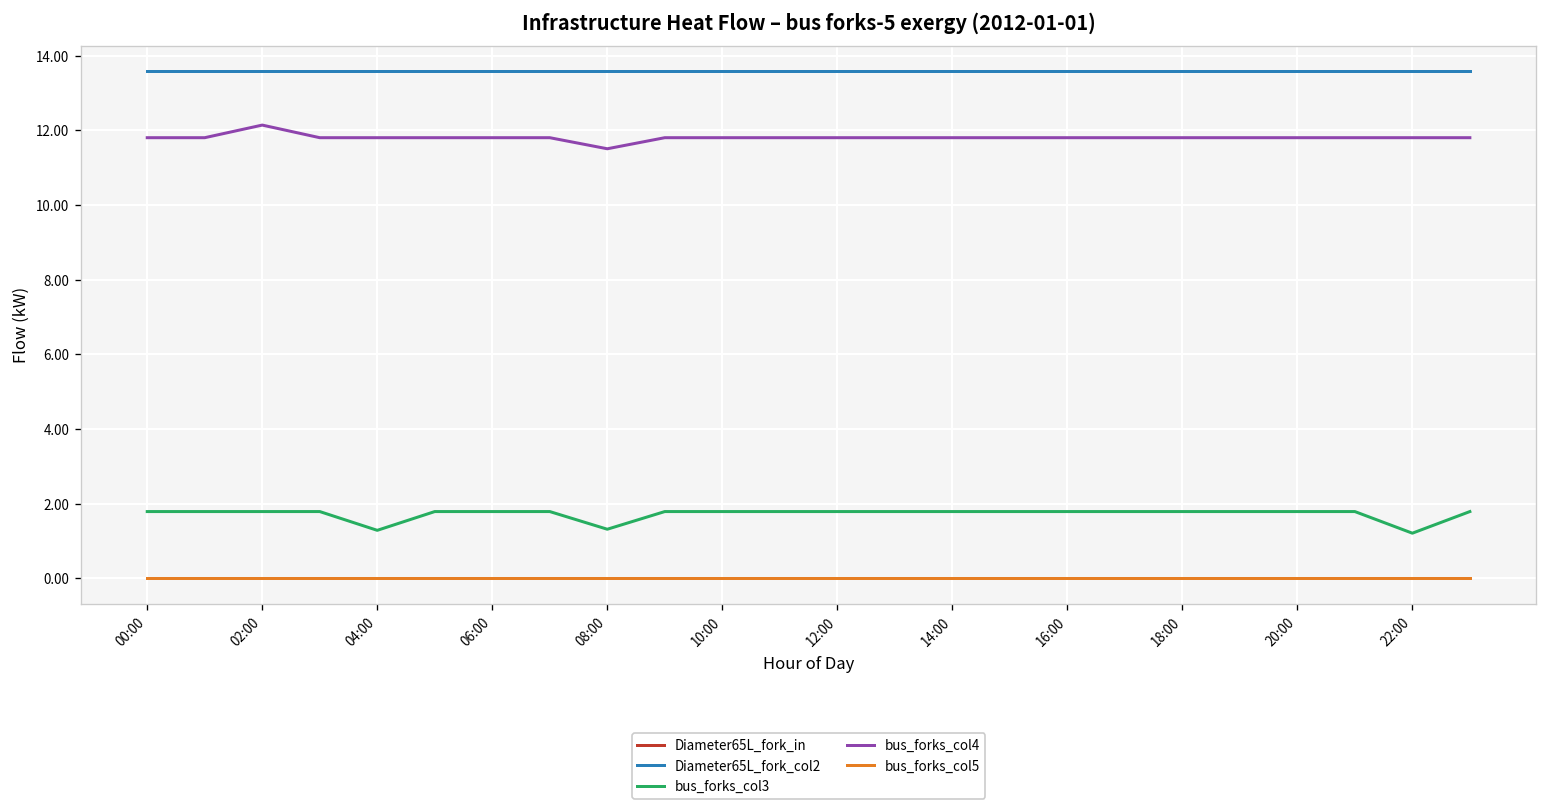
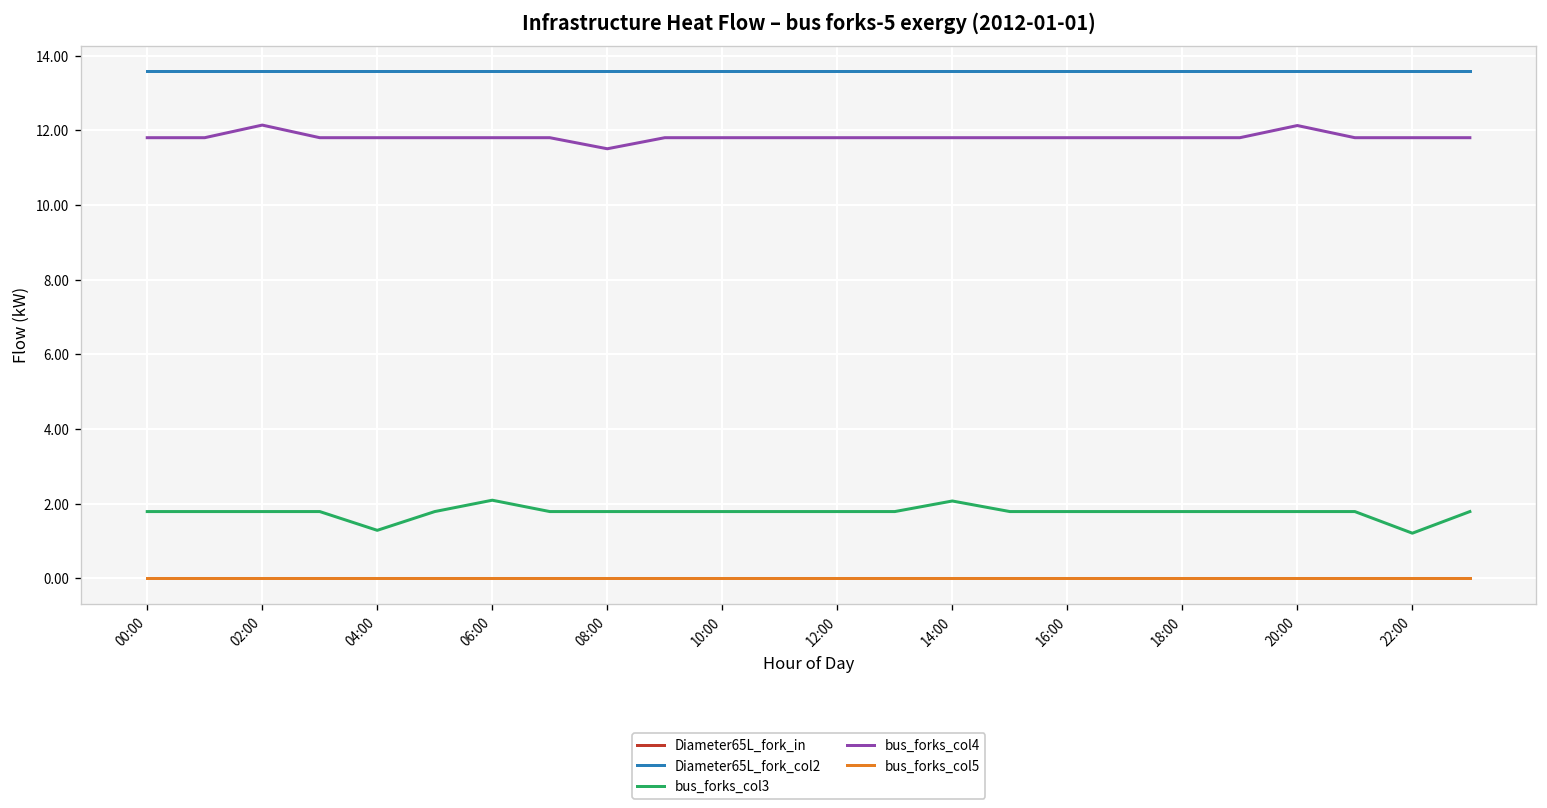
bus_forks_col3, 06:00: 1.8 -> 2.1
bus_forks_col3, 08:00: 1.3 -> 1.8
bus_forks_col3, 14:00: 1.8 -> 2.1
bus_forks_col4, 20:00: 11.8 -> 12.1
